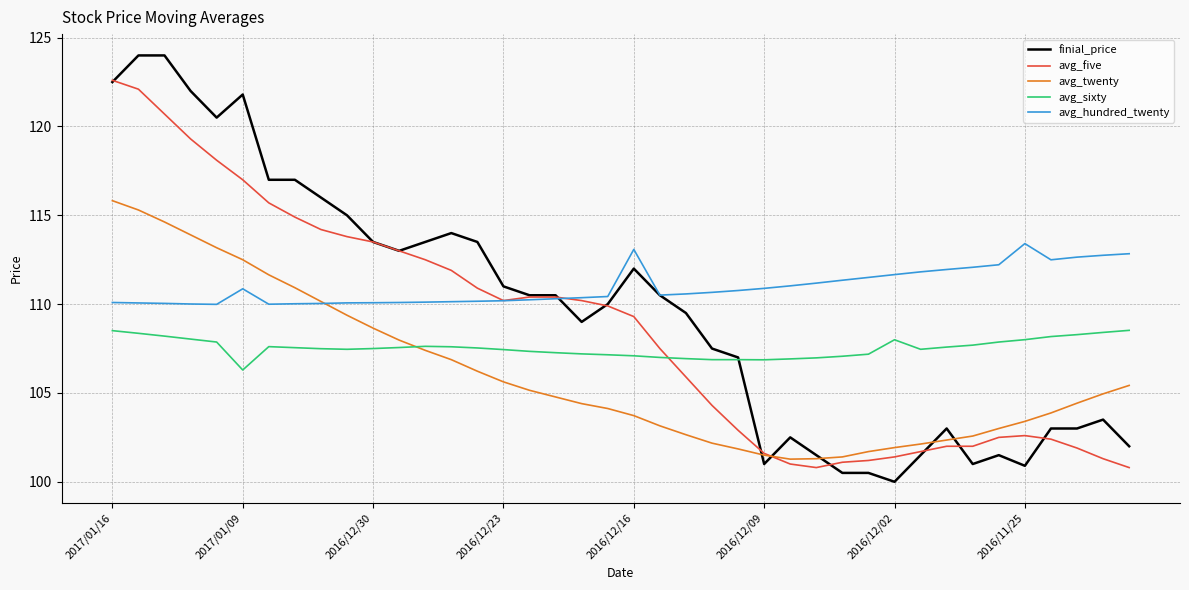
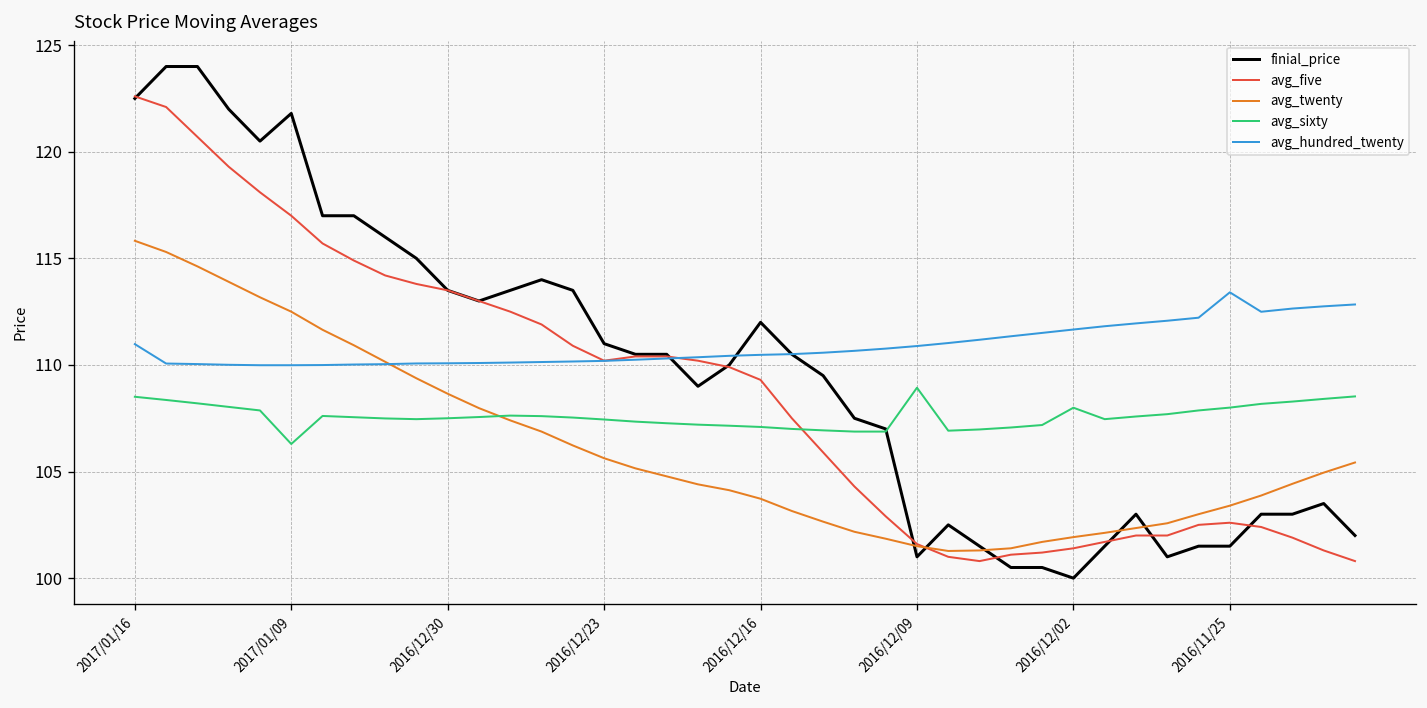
avg_hundred_twenty, 2017/01/16: 110.1 -> 111.0
avg_hundred_twenty, 2017/01/09: 110.9 -> 110.0
avg_hundred_twenty, 2016/12/16: 113.1 -> 110.5
avg_sixty, 2016/12/09: 106.9 -> 108.9
finial_price, 2016/11/25: 100.9 -> 101.5
